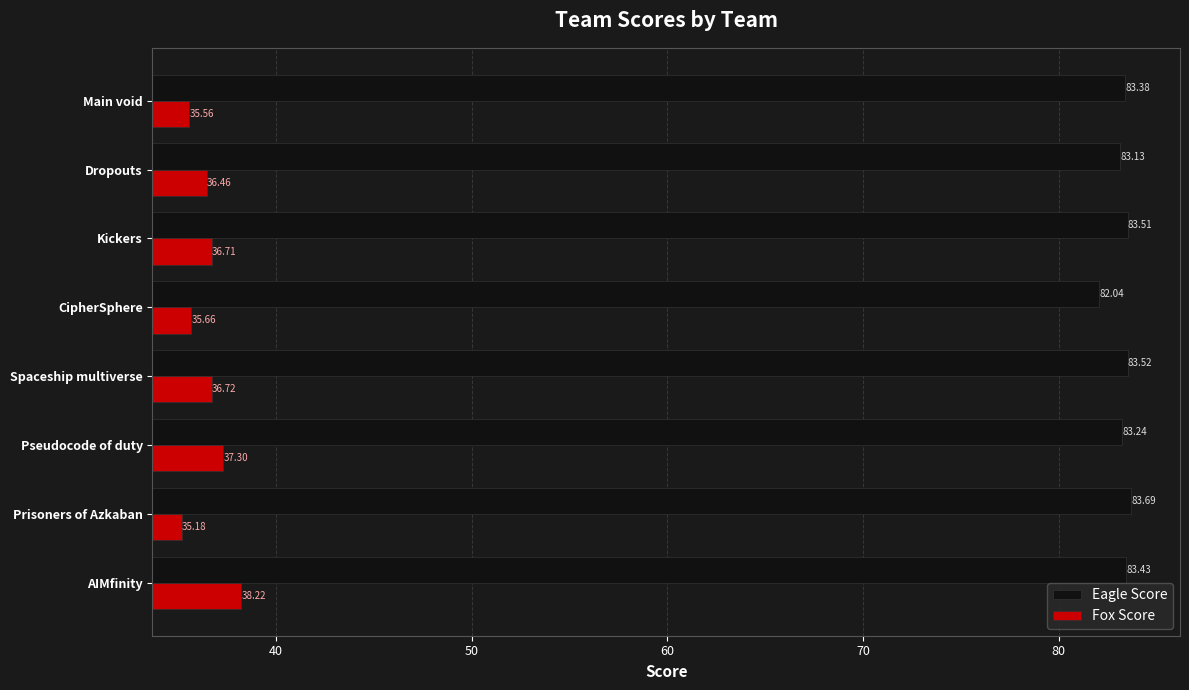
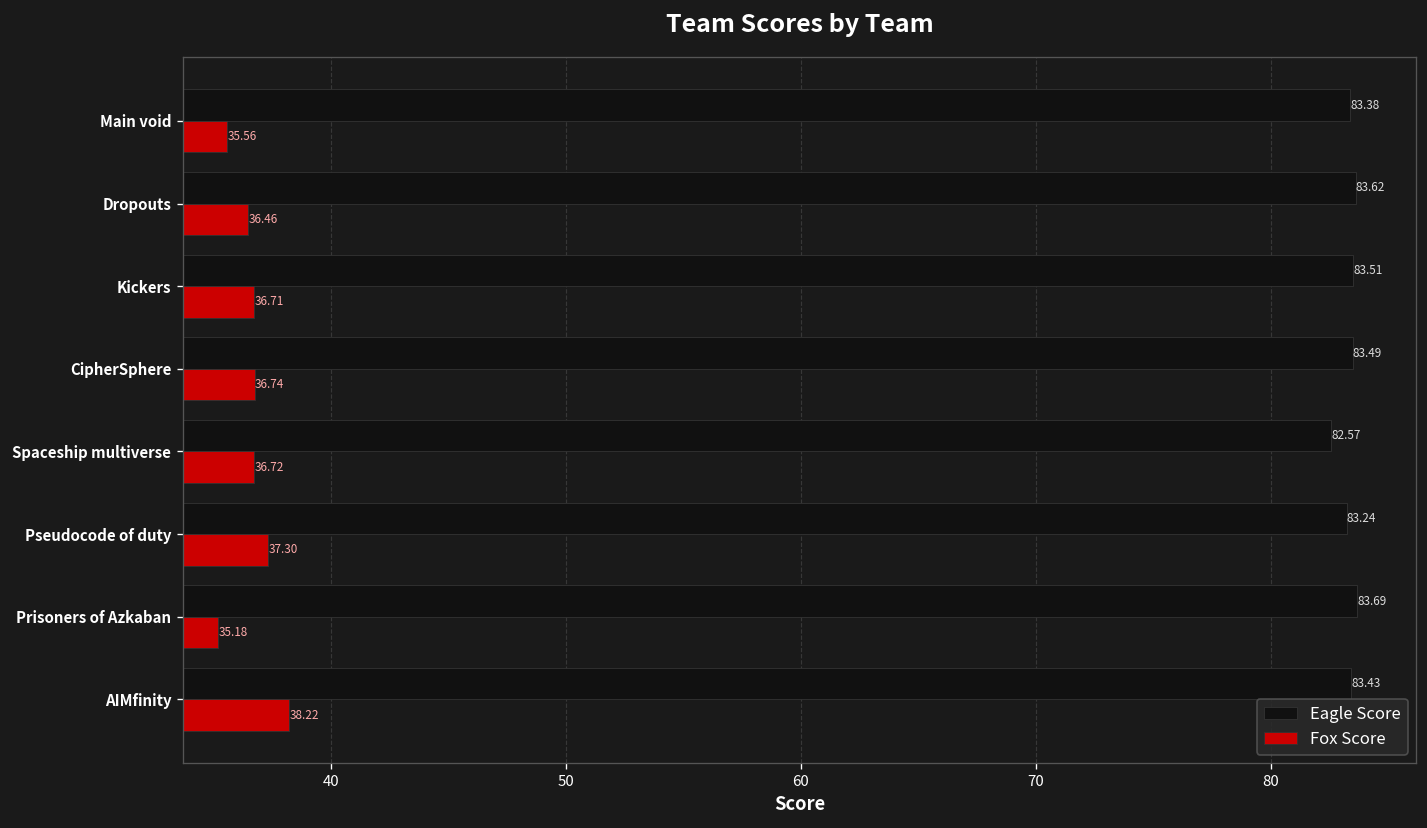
Eagle Score, Dropouts: 83.13 -> 83.62
Eagle Score, CipherSphere: 82.04 -> 83.49
Fox Score, CipherSphere: 35.66 -> 36.74
Eagle Score, Spaceship multiverse: 83.52 -> 82.57
